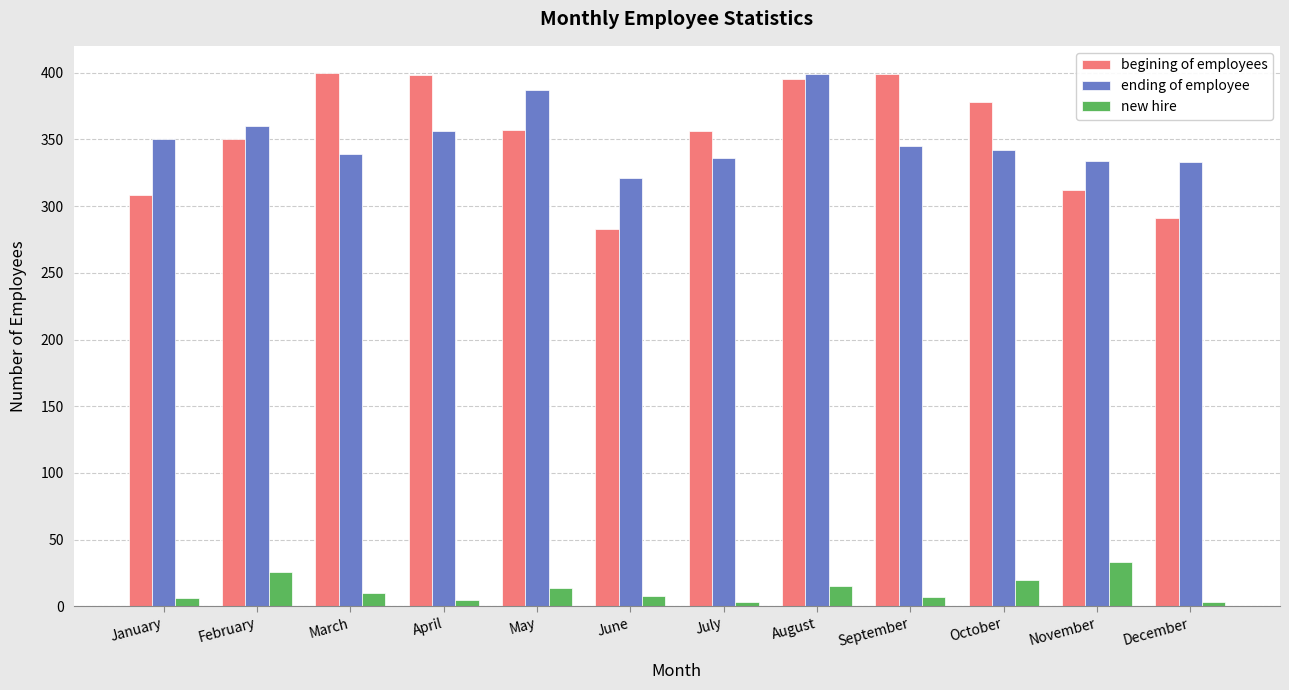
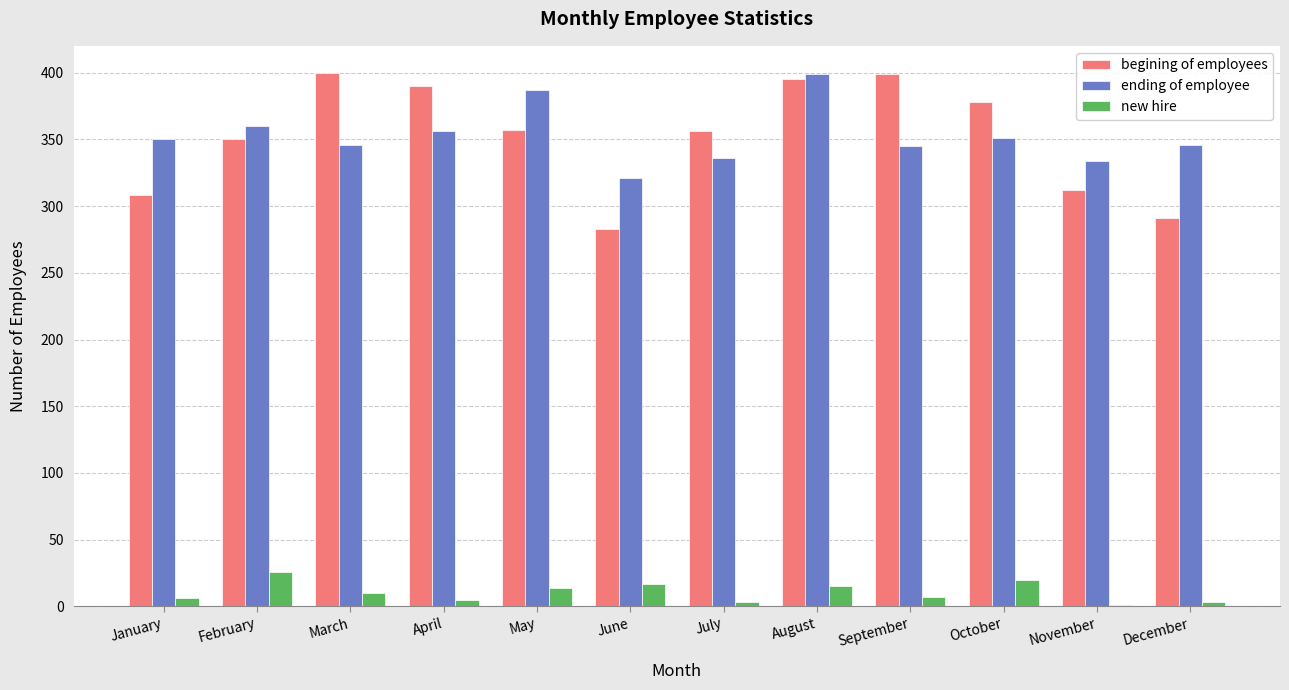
ending of employee, March: 339 -> 346
begining of employees, April: 398 -> 390
new hire, June: 8 -> 17
ending of employee, October: 342 -> 351
new hire, November: 33 -> 1
ending of employee, December: 333 -> 346
